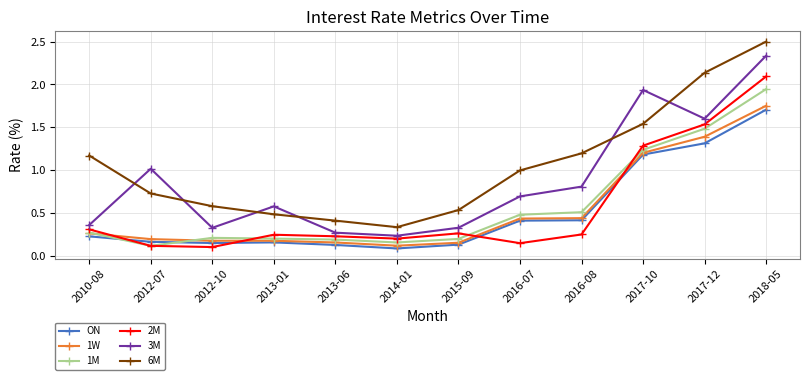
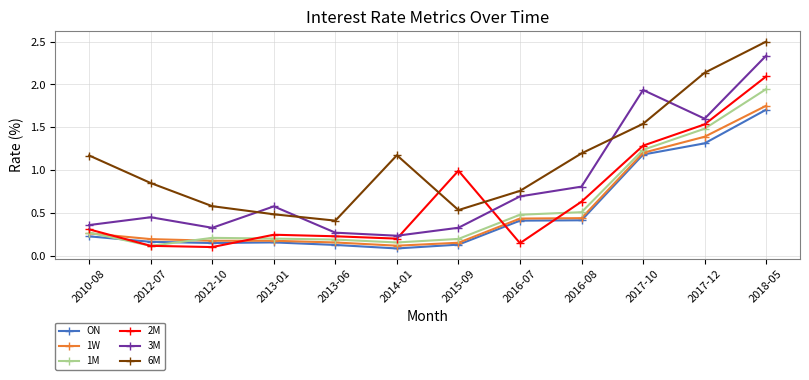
3M, 2012-07: 1.0 -> 0.5
6M, 2012-07: 0.7 -> 0.9
6M, 2014-01: 0.3 -> 1.2
2M, 2015-09: 0.3 -> 1.0
6M, 2016-07: 1.0 -> 0.8
2M, 2016-08: 0.3 -> 0.6
